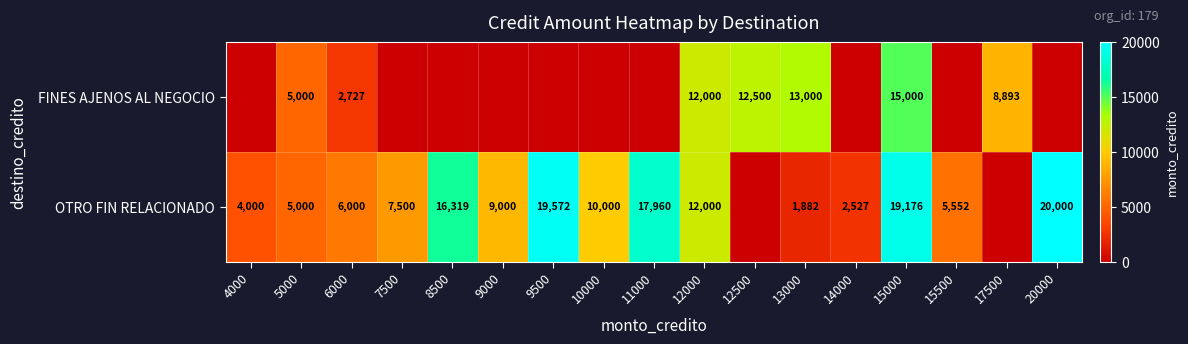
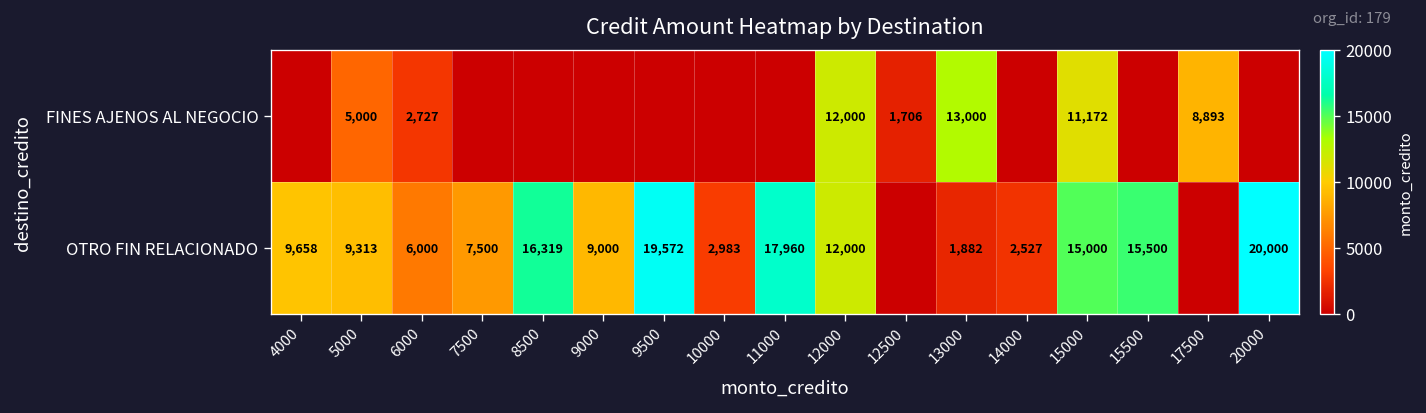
FINES AJENOS AL NEGOCIO, 12500: 12,500 -> 1,706
FINES AJENOS AL NEGOCIO, 15000: 15,000 -> 11,172
OTRO FIN RELACIONADO, 4000: 4,000 -> 9,658
OTRO FIN RELACIONADO, 5000: 5,000 -> 9,313
OTRO FIN RELACIONADO, 10000: 10,000 -> 2,983
OTRO FIN RELACIONADO, 15000: 19,176 -> 15,000
OTRO FIN RELACIONADO, 15500: 5,552 -> 15,500
